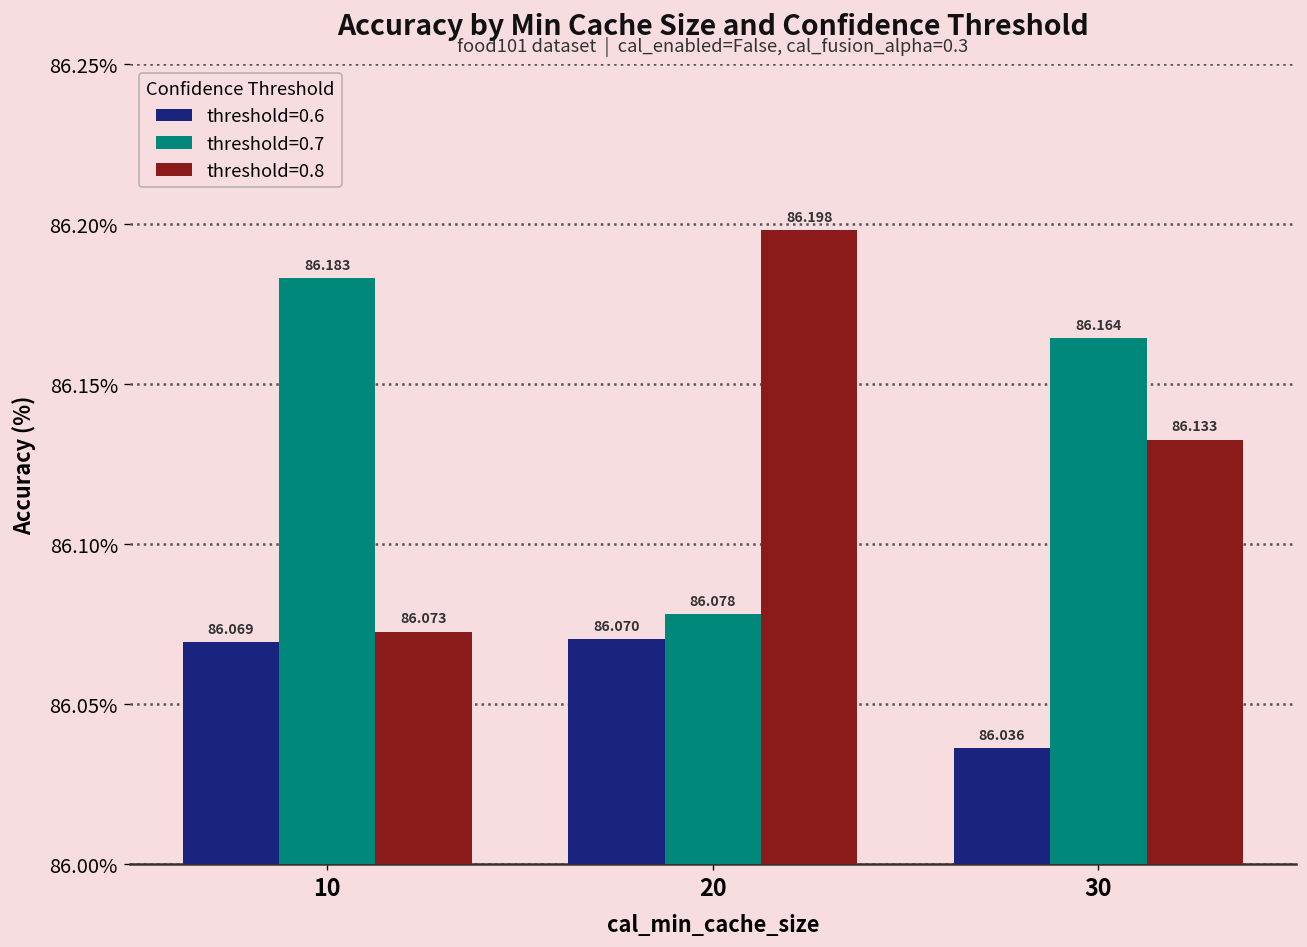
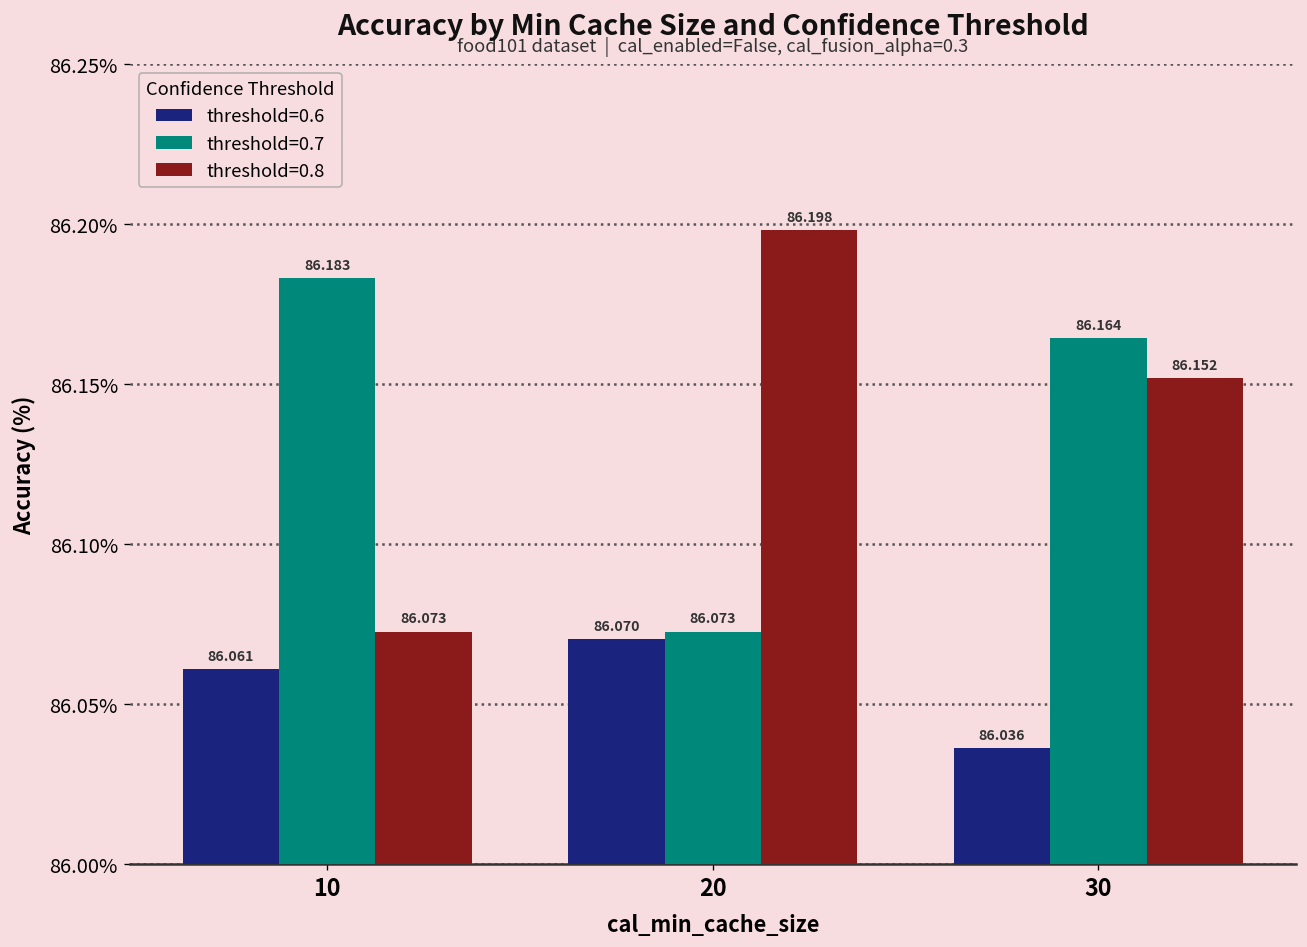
threshold=0.6, 10: 86.069 -> 86.061
threshold=0.7, 20: 86.078 -> 86.073
threshold=0.8, 30: 86.133 -> 86.152
